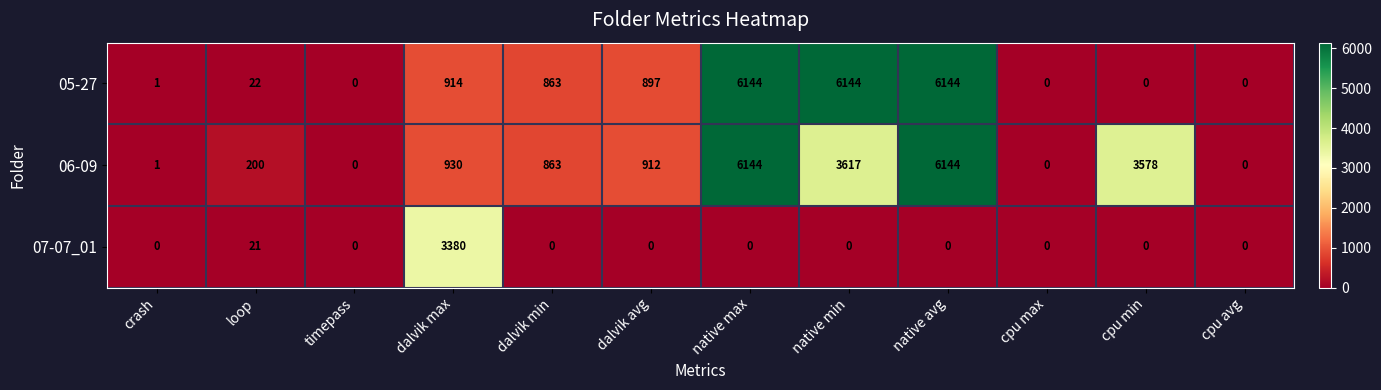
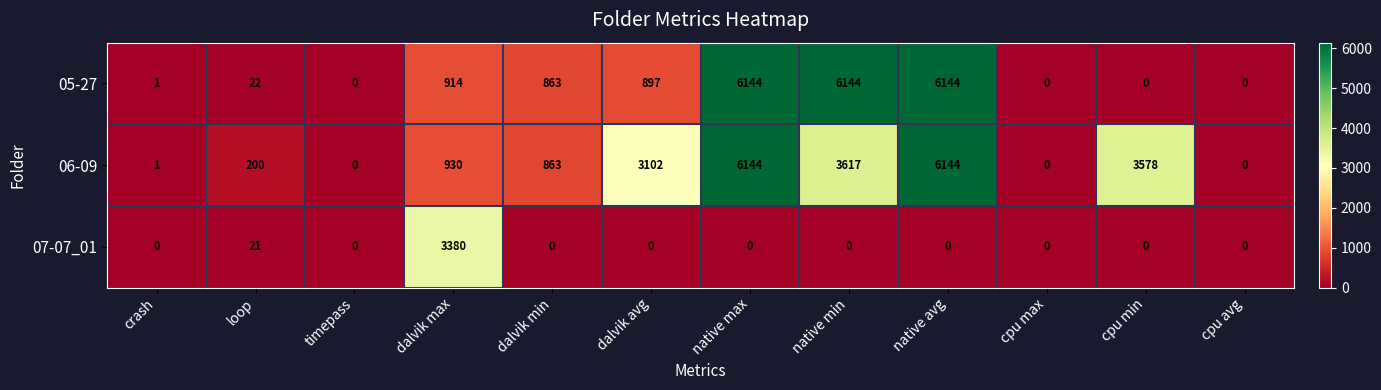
06-09, dalvik avg: 912 -> 3102
